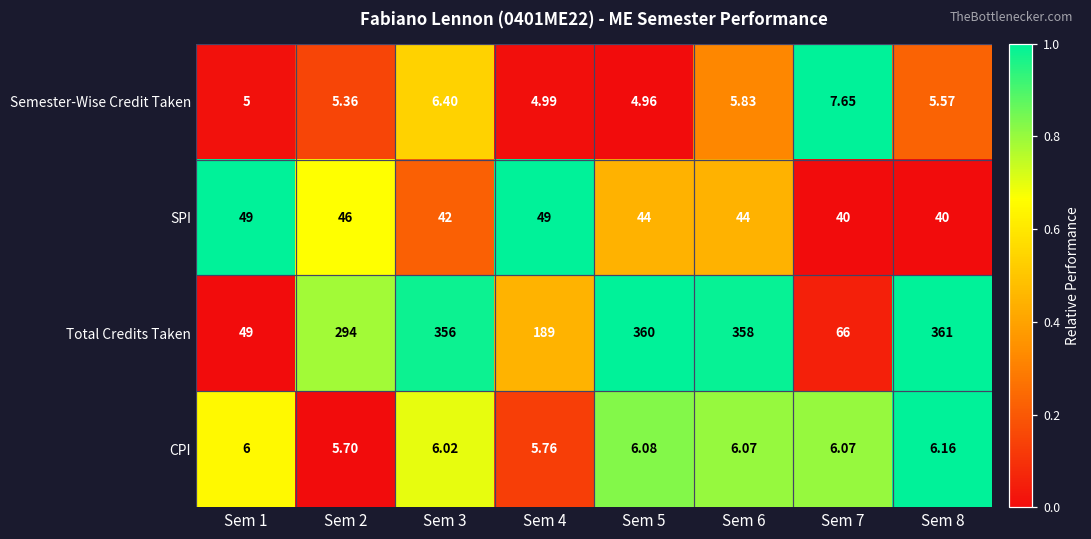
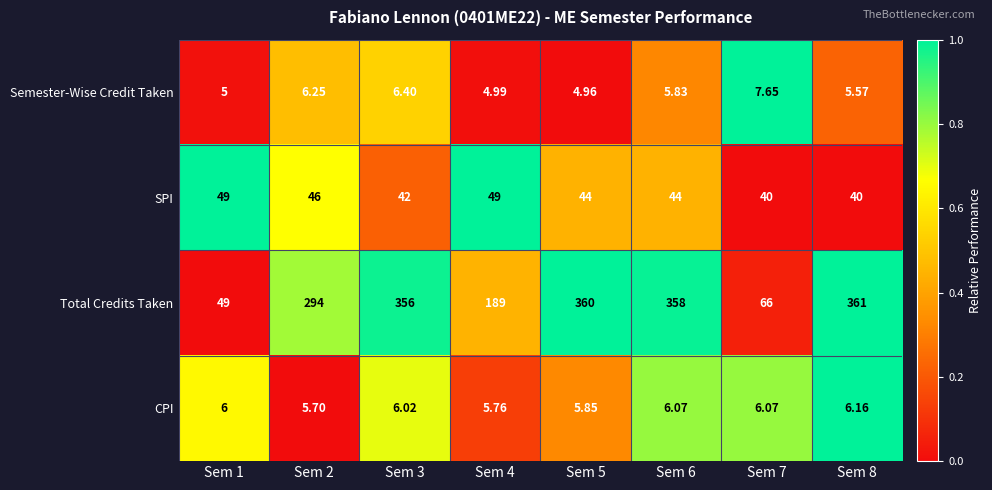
Semester-Wise Credit Taken, Sem 2: 5.36 -> 6.25
CPI, Sem 5: 6.08 -> 5.85
